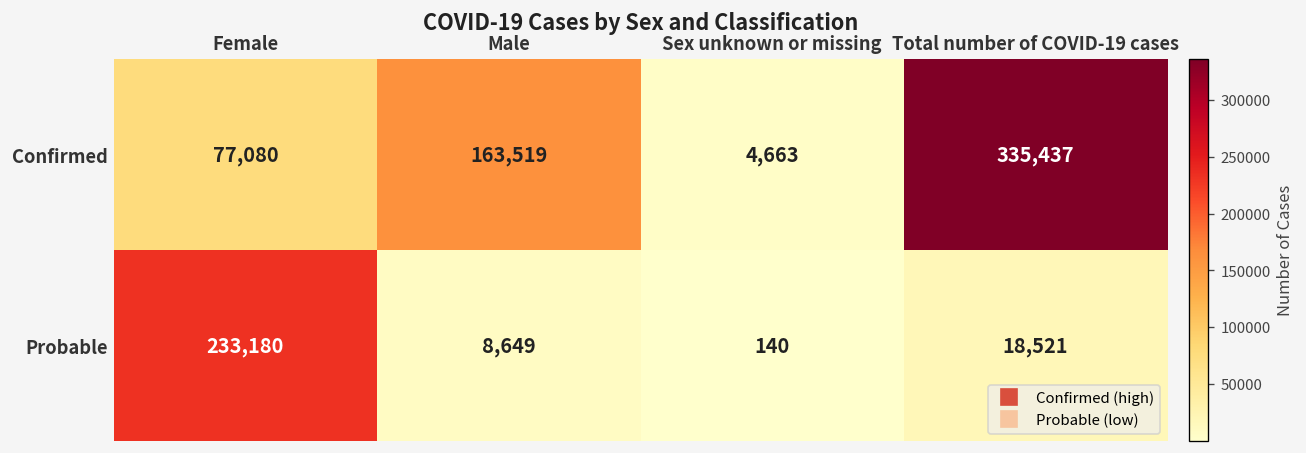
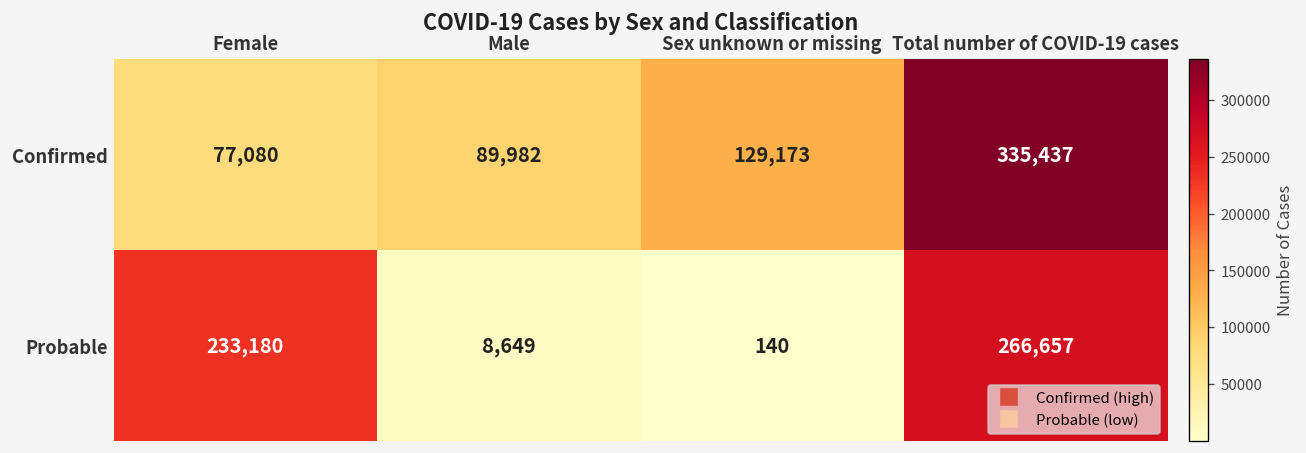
Confirmed, Male: 163,519 -> 89,982
Confirmed, Sex unknown or missing: 4,663 -> 129,173
Probable, Total number of COVID-19 cases: 18,521 -> 266,657
